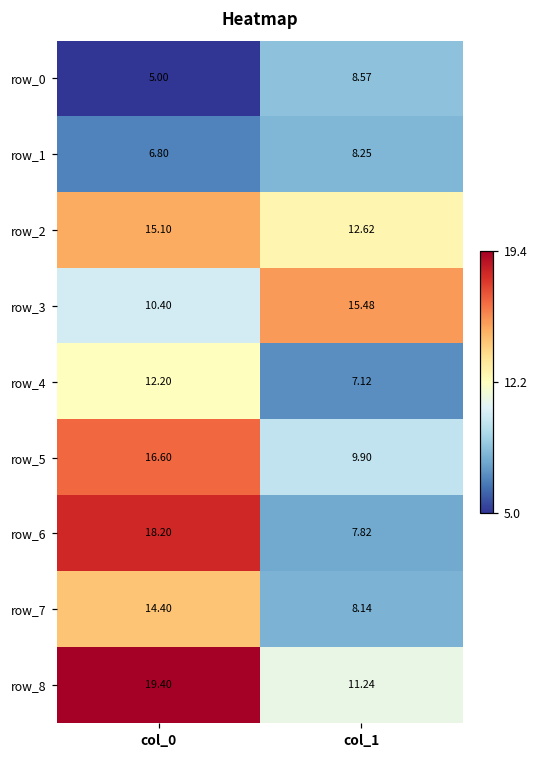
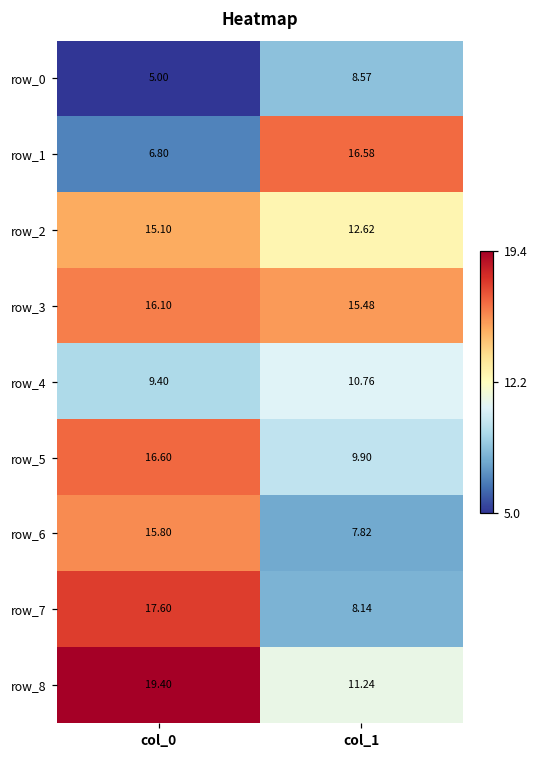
row_1, col_1: 8.25 -> 16.58
row_3, col_0: 10.40 -> 16.10
row_4, col_0: 12.20 -> 9.40
row_4, col_1: 7.12 -> 10.76
row_6, col_0: 18.20 -> 15.80
row_7, col_0: 14.40 -> 17.60
